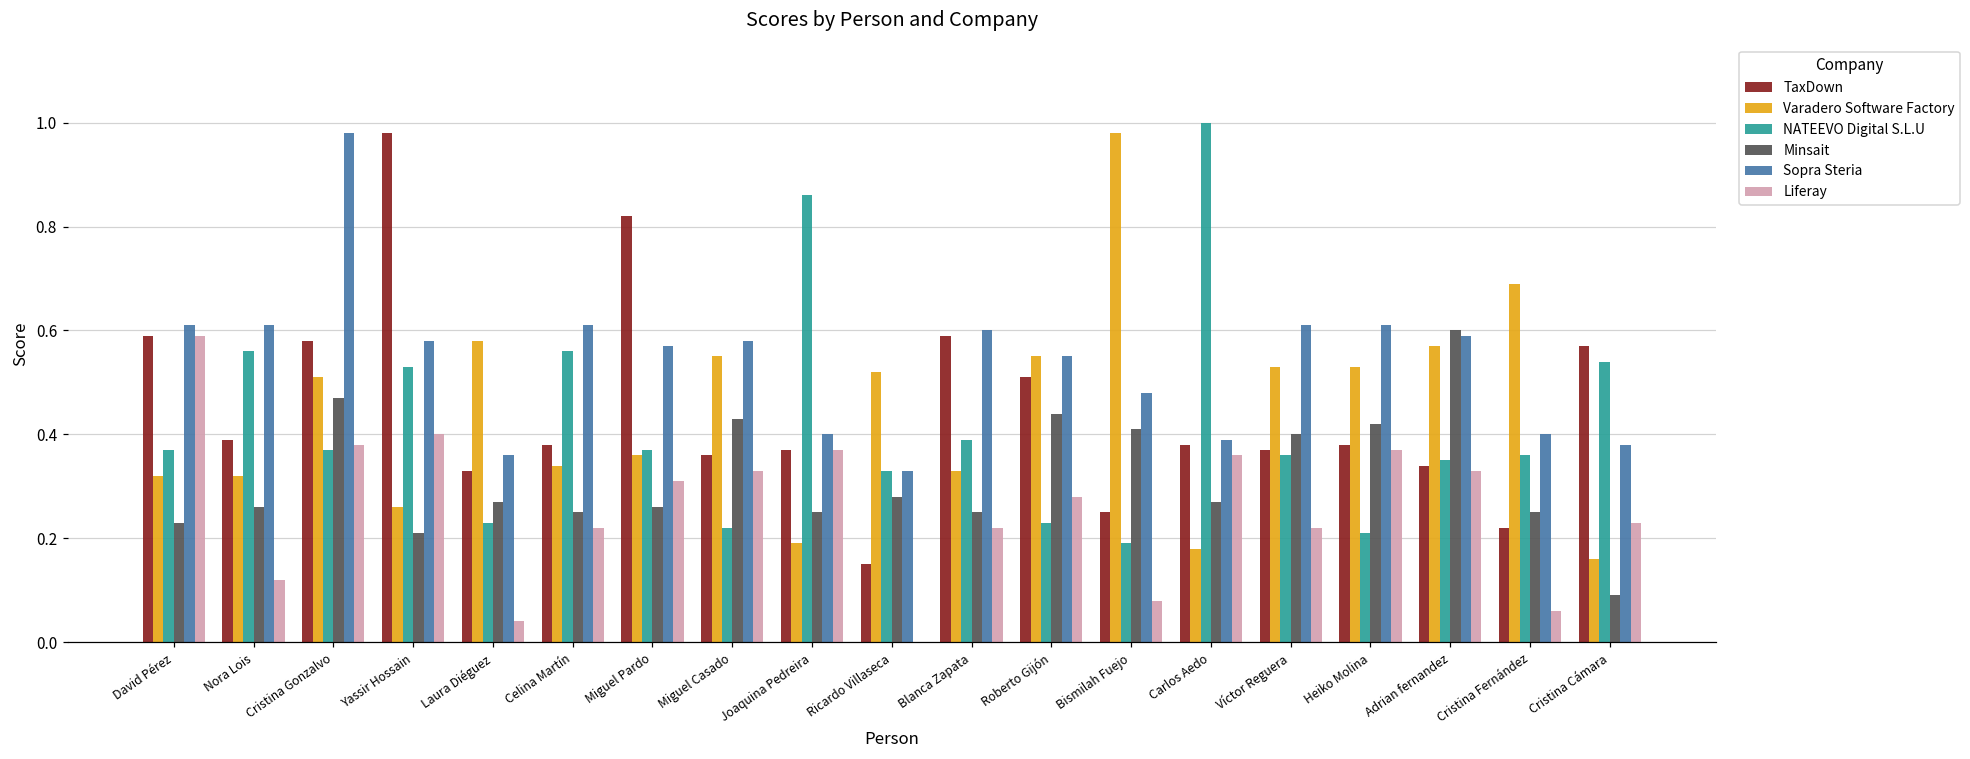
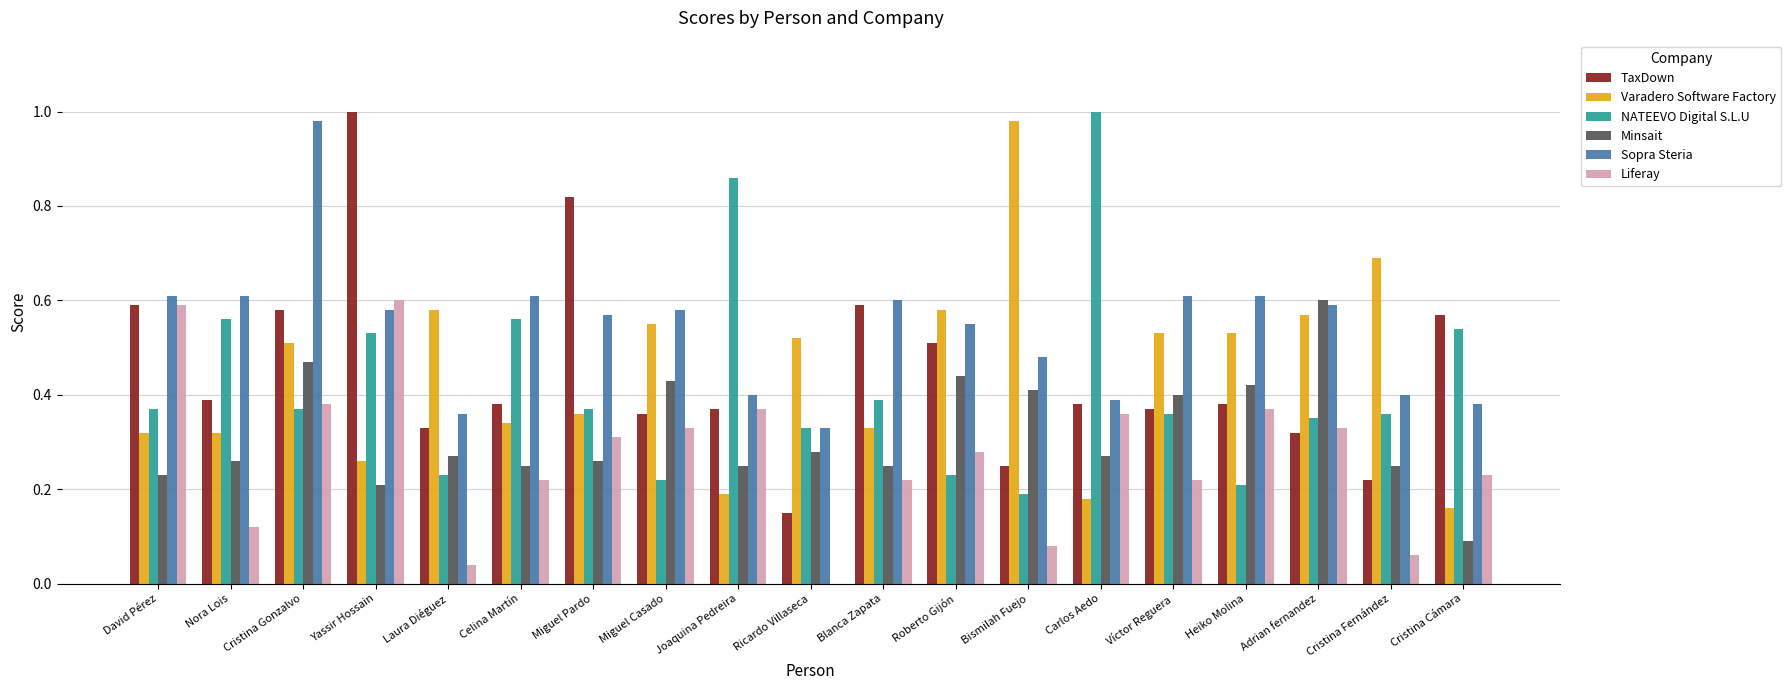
TaxDown, Yassir Hossain: 0.98 -> 1.00
Liferay, Yassir Hossain: 0.4 -> 0.6
Varadero Software Factory, Roberto Gijón: 0.55 -> 0.58
TaxDown, Adrian fernandez: 0.34 -> 0.32
